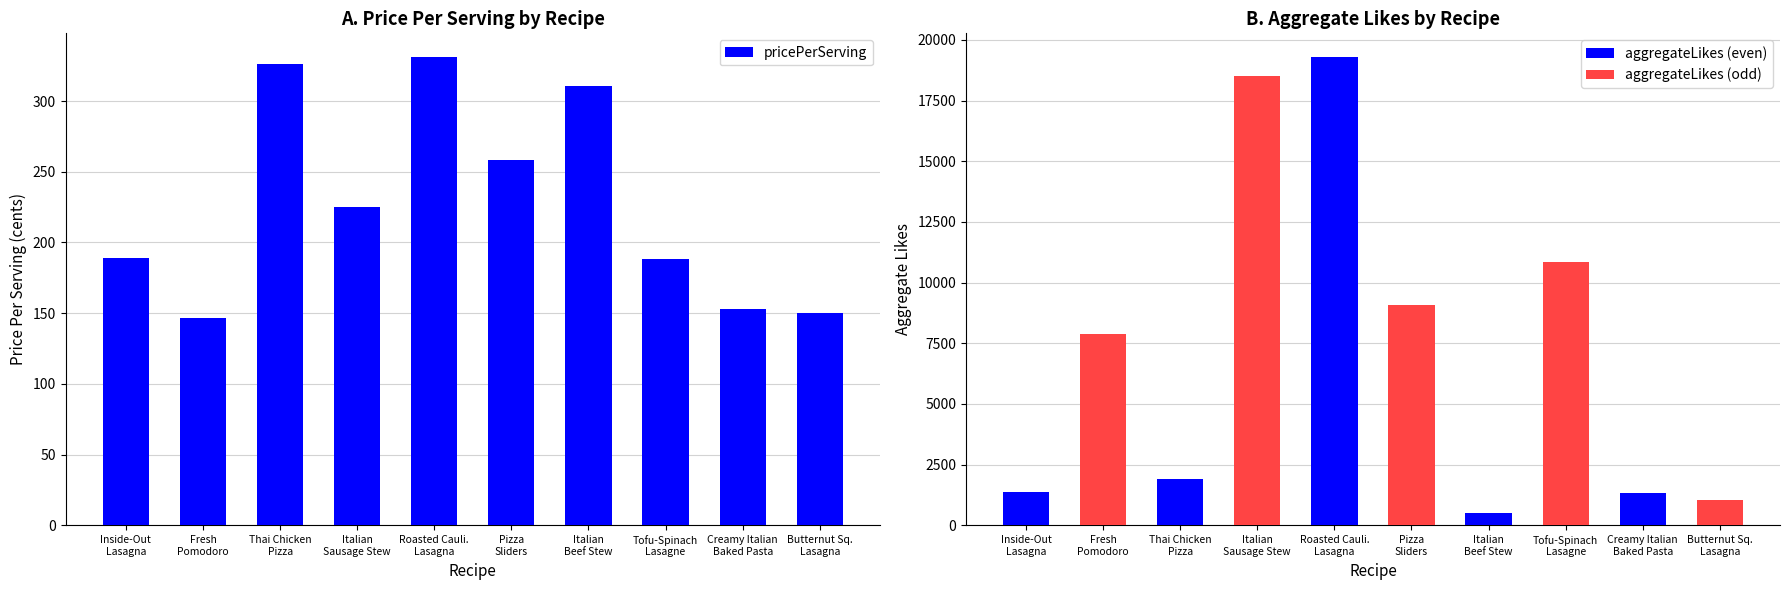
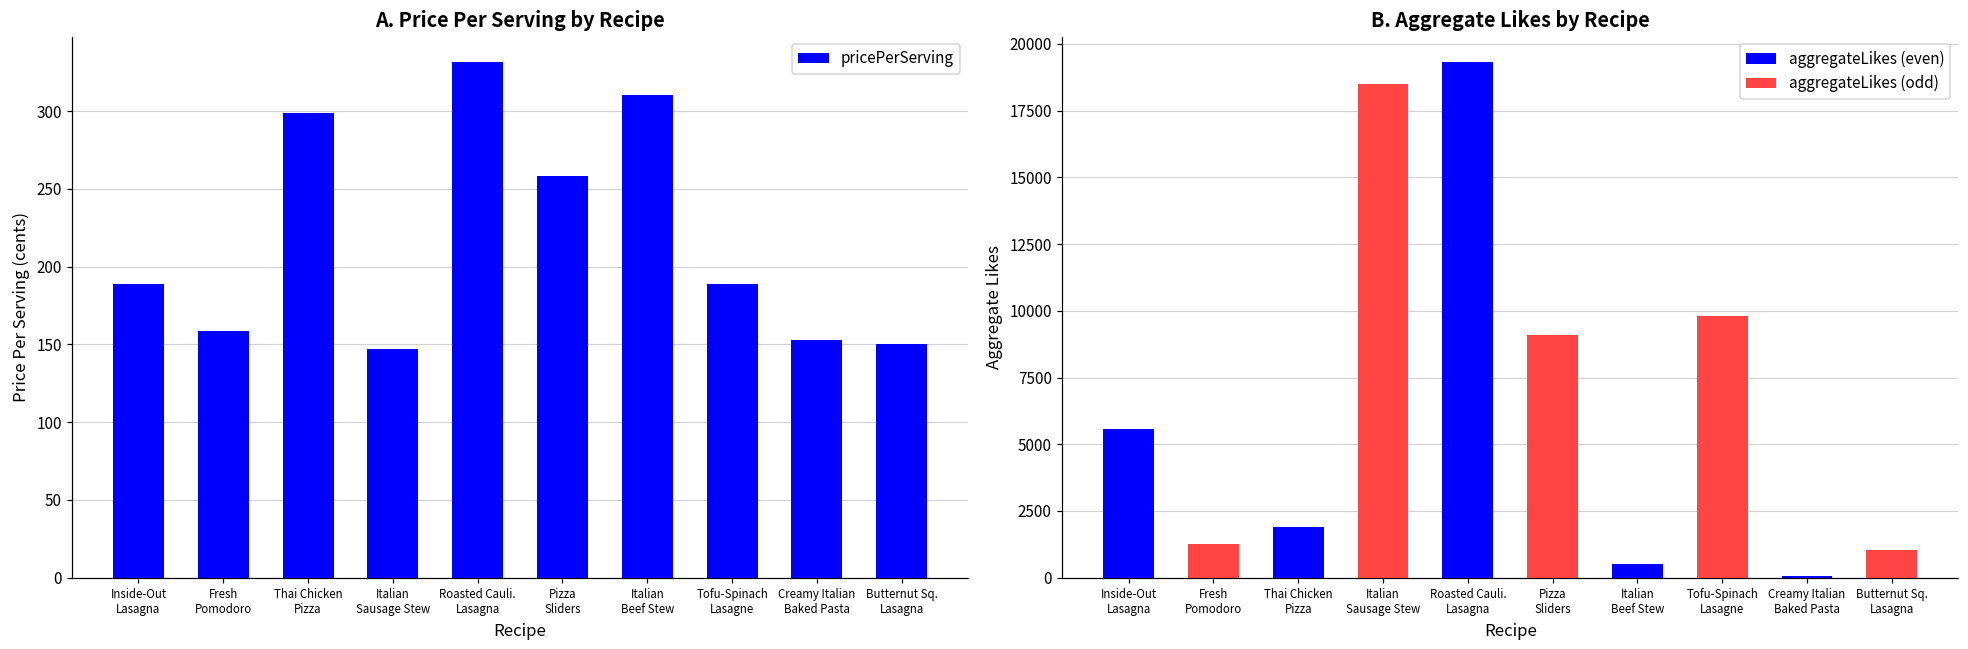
A. Price Per Serving by Recipe, Fresh Pomodoro: 146 -> 158
A. Price Per Serving by Recipe, Thai Chicken Pizza: 326 -> 299
A. Price Per Serving by Recipe, Italian Sausage Stew: 225 -> 147
B. Aggregate Likes by Recipe, Inside-Out Lasagna: 1400 -> 5600
B. Aggregate Likes by Recipe, Fresh Pomodoro: 7900 -> 1300
B. Aggregate Likes by Recipe, Tofu-Spinach Lasagne: 10900 -> 9800
B. Aggregate Likes by Recipe, Creamy Italian Baked Pasta: 1300 -> 100
